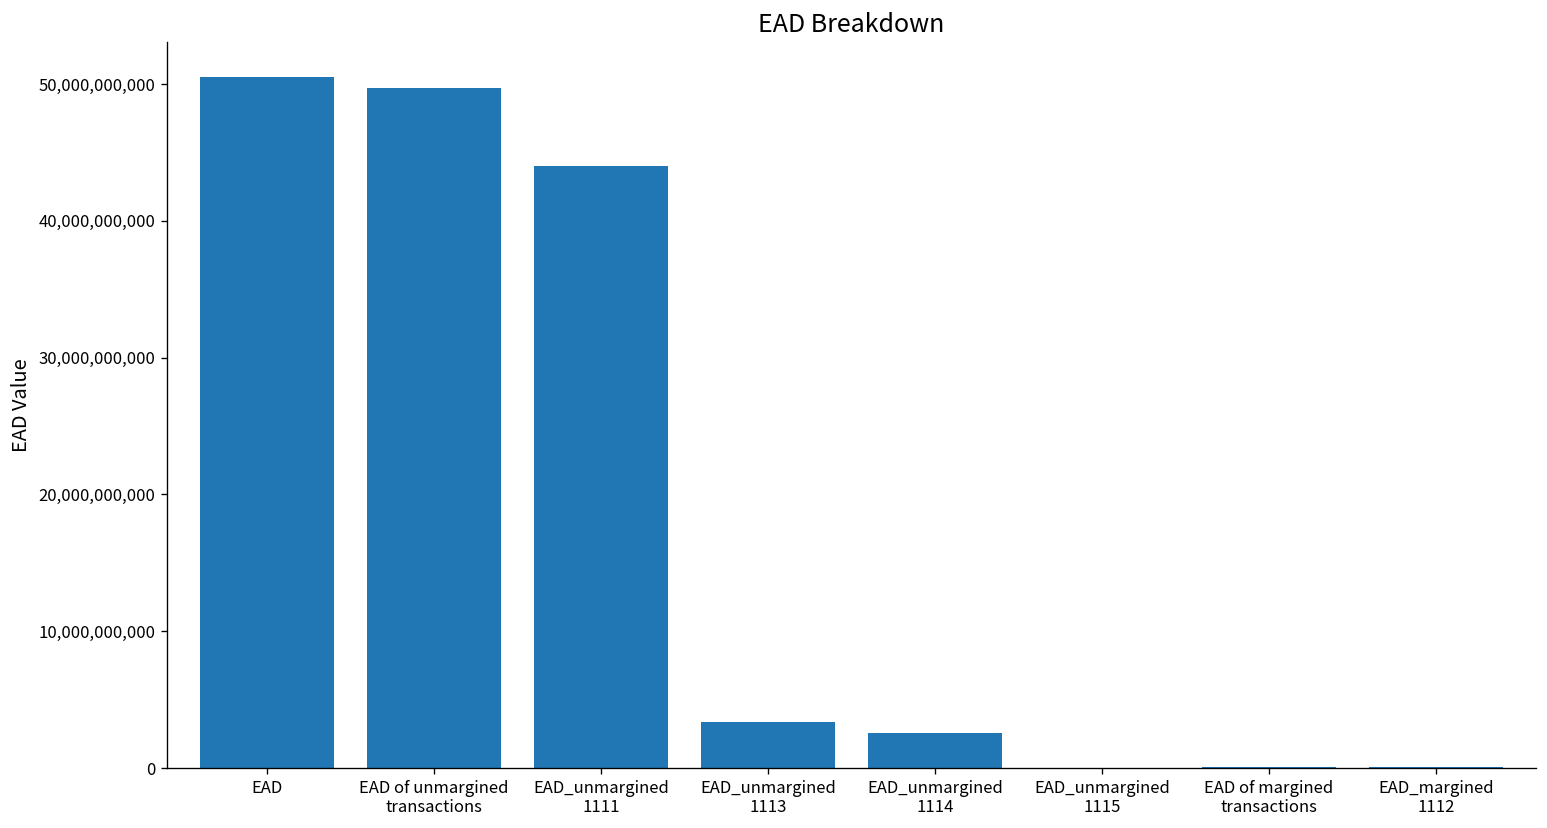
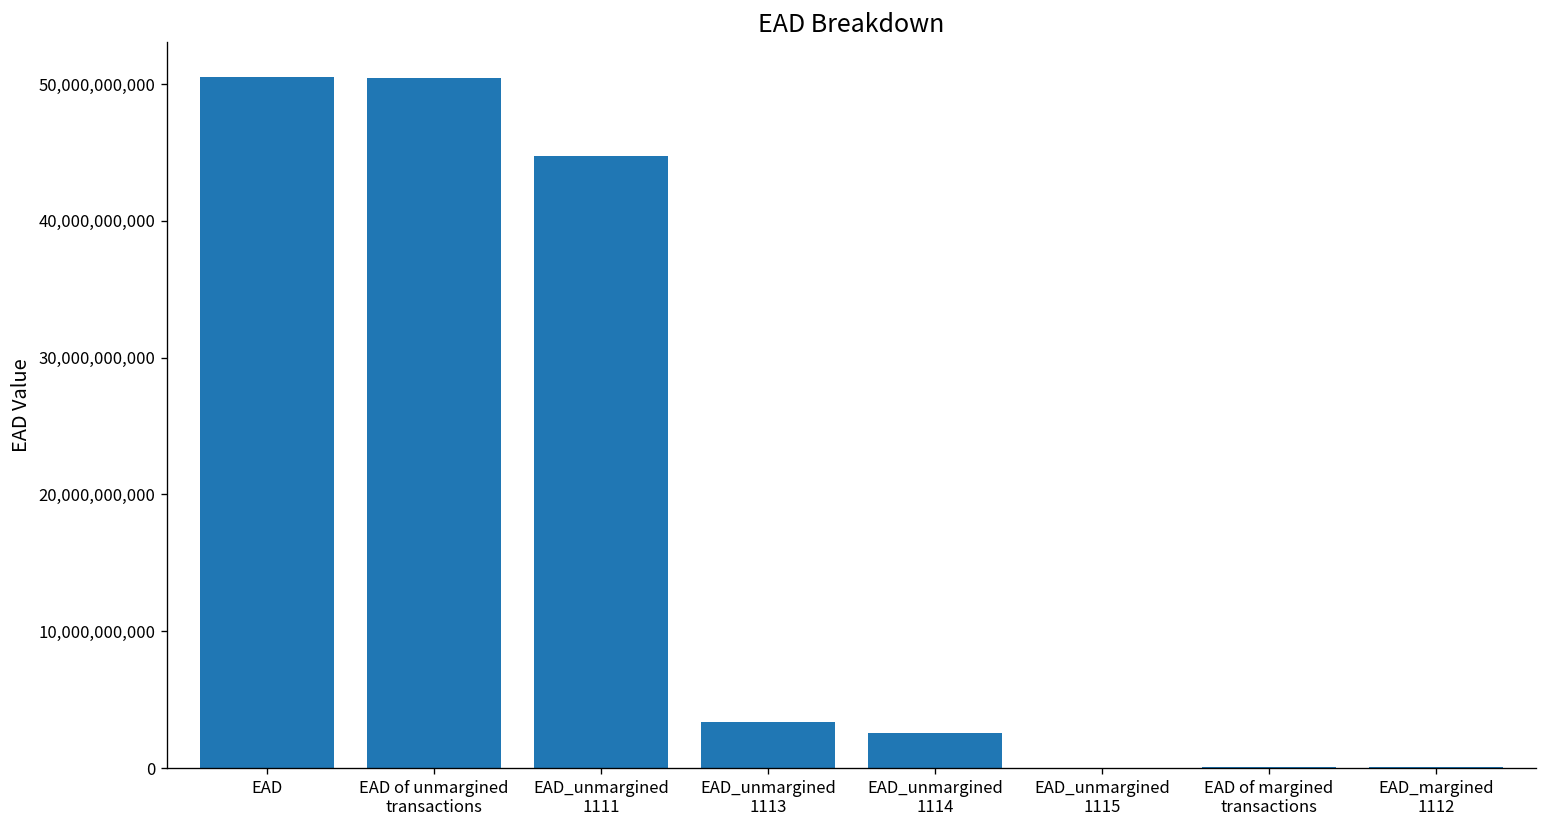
EAD of unmargined transactions: 49,700,000,000 -> 50,500,000,000
EAD_unmargined 1111: 44,000,000,000 -> 44,700,000,000
